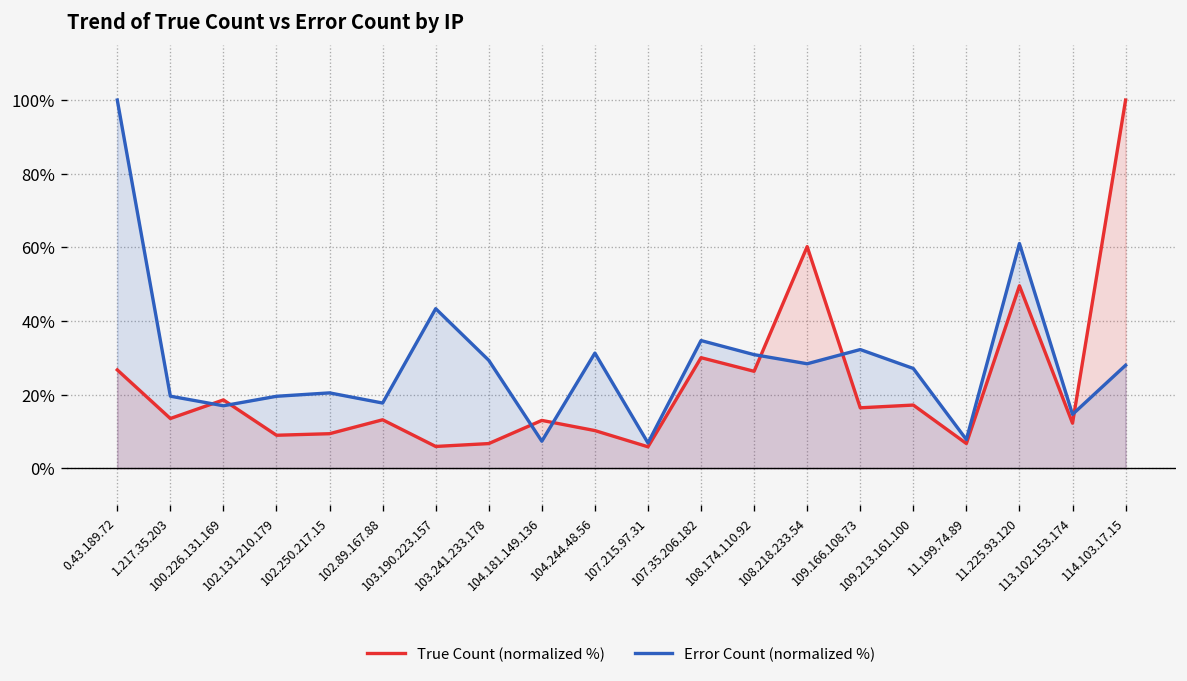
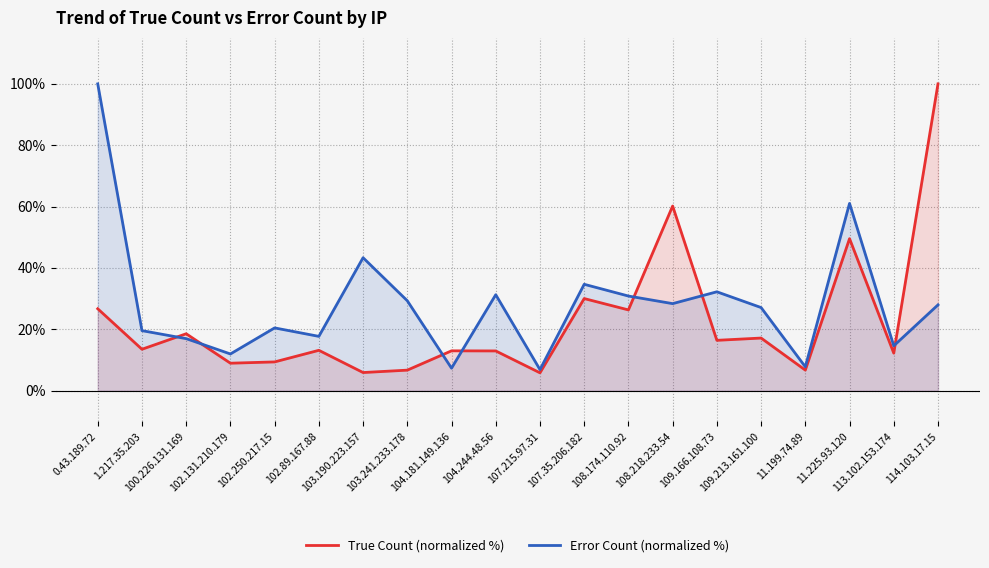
Error Count (normalized %), 102.131.210.179: 20% -> 12%
True Count (normalized %), 104.244.48.56: 10% -> 13%
